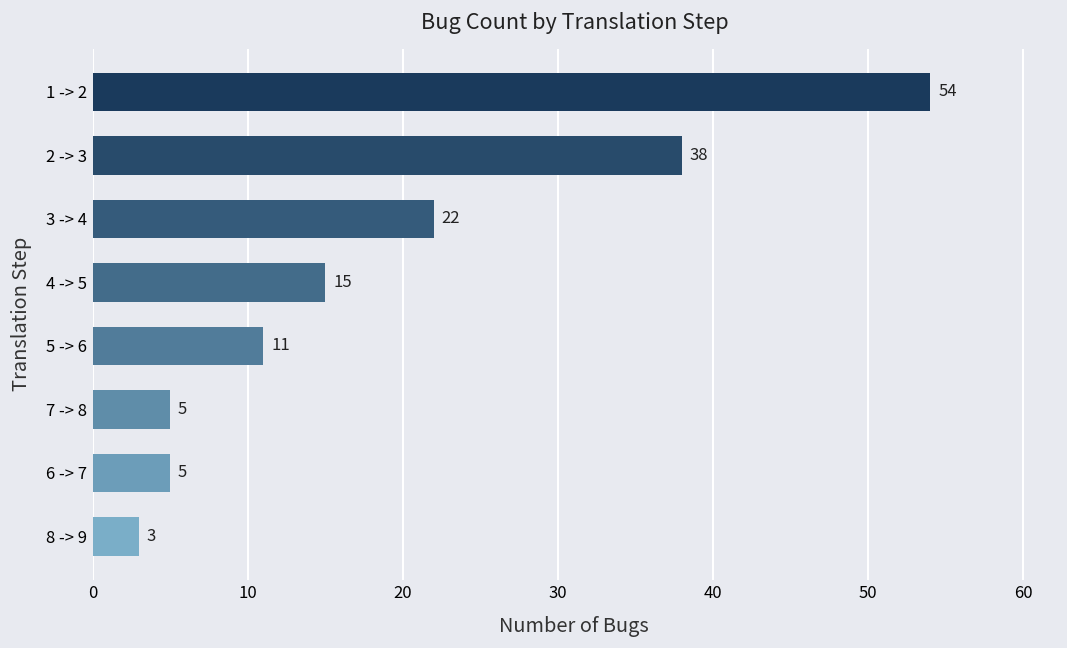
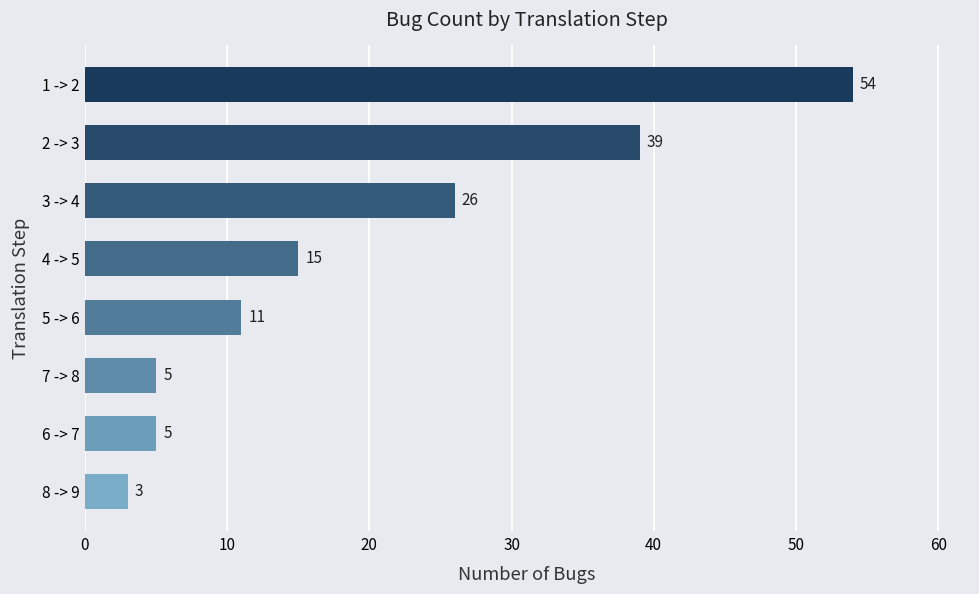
2 -> 3: 38 -> 39
3 -> 4: 22 -> 26
